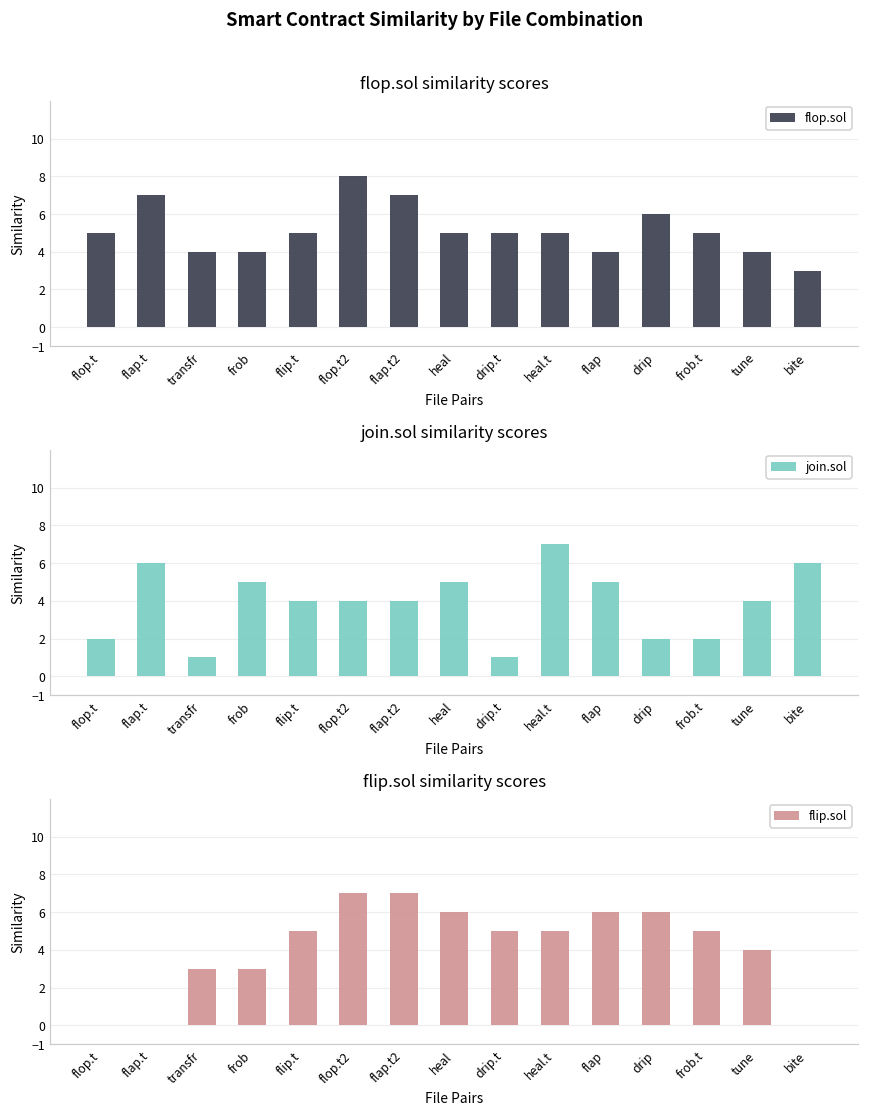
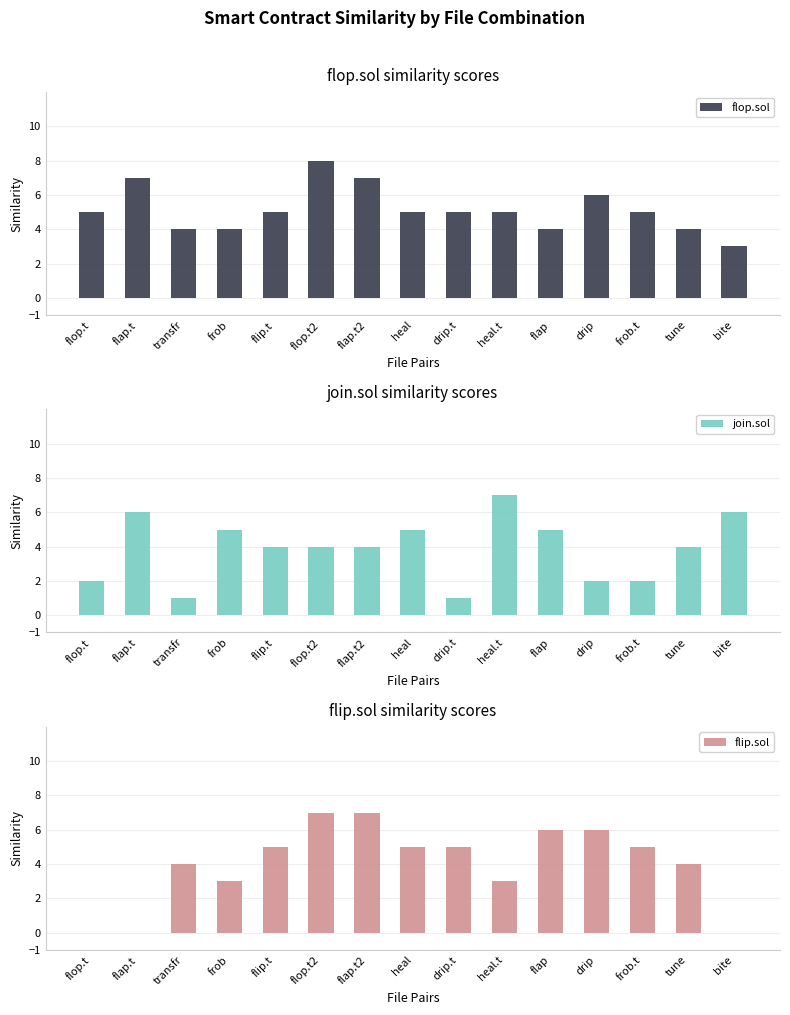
flip.sol similarity scores, transfr: 3 -> 4
flip.sol similarity scores, heal: 6 -> 5
flip.sol similarity scores, heal.t: 5 -> 3
